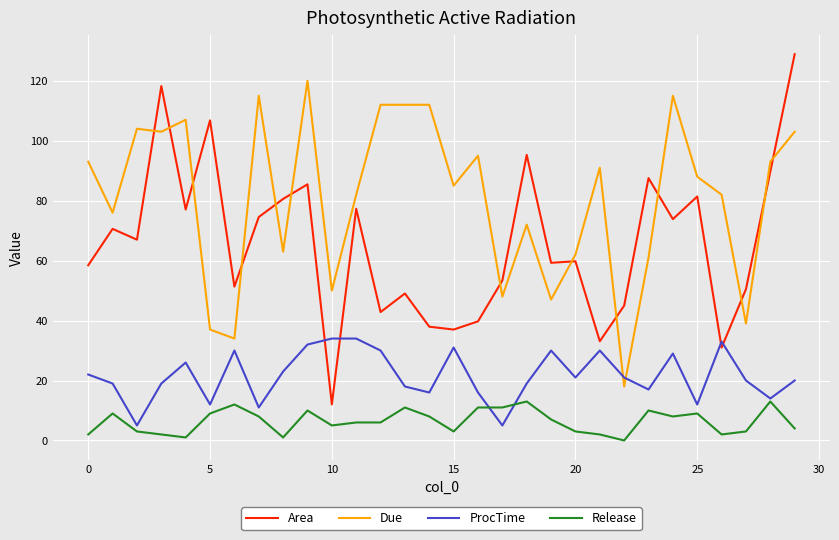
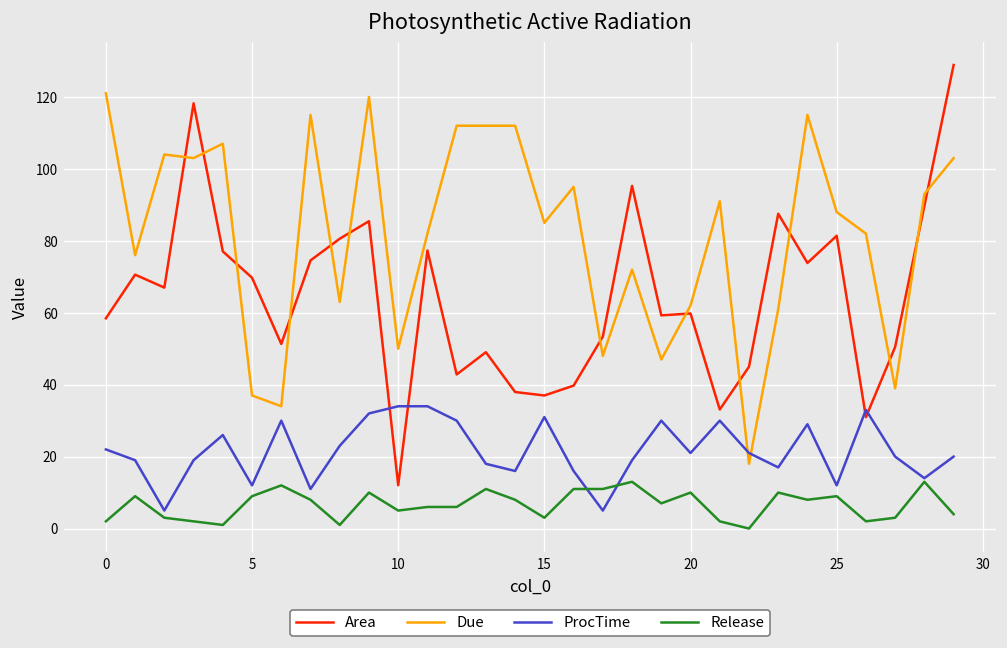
Due, 0: 93 -> 121
Area, 5: 107 -> 70
Release, 20: 3 -> 10
